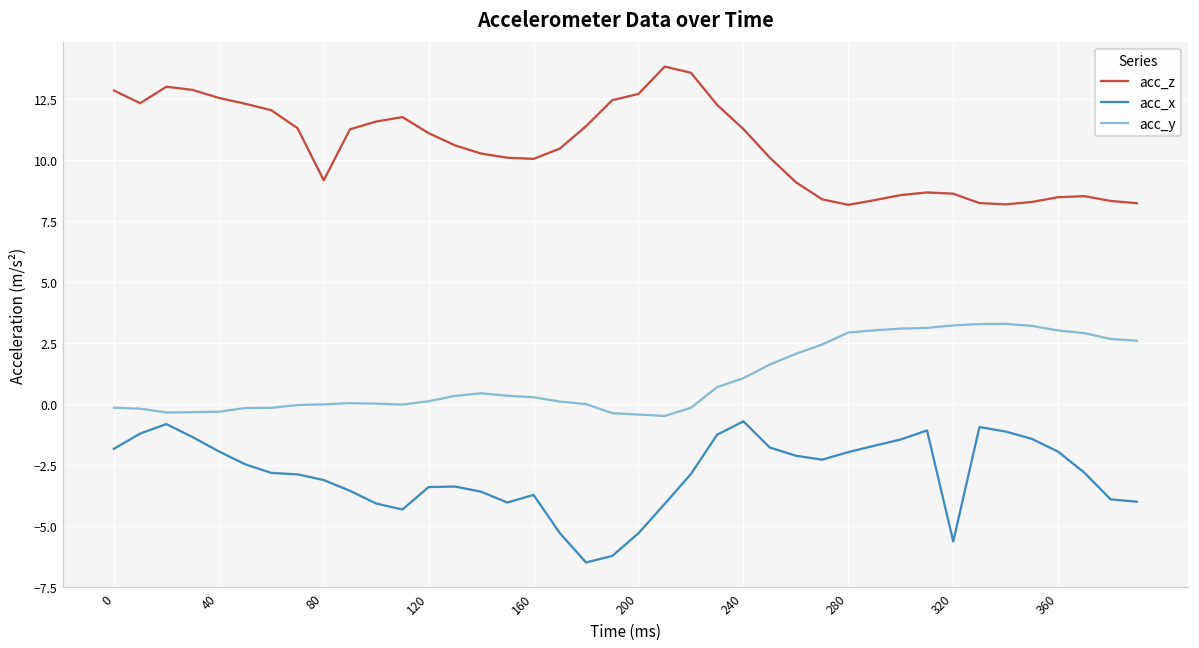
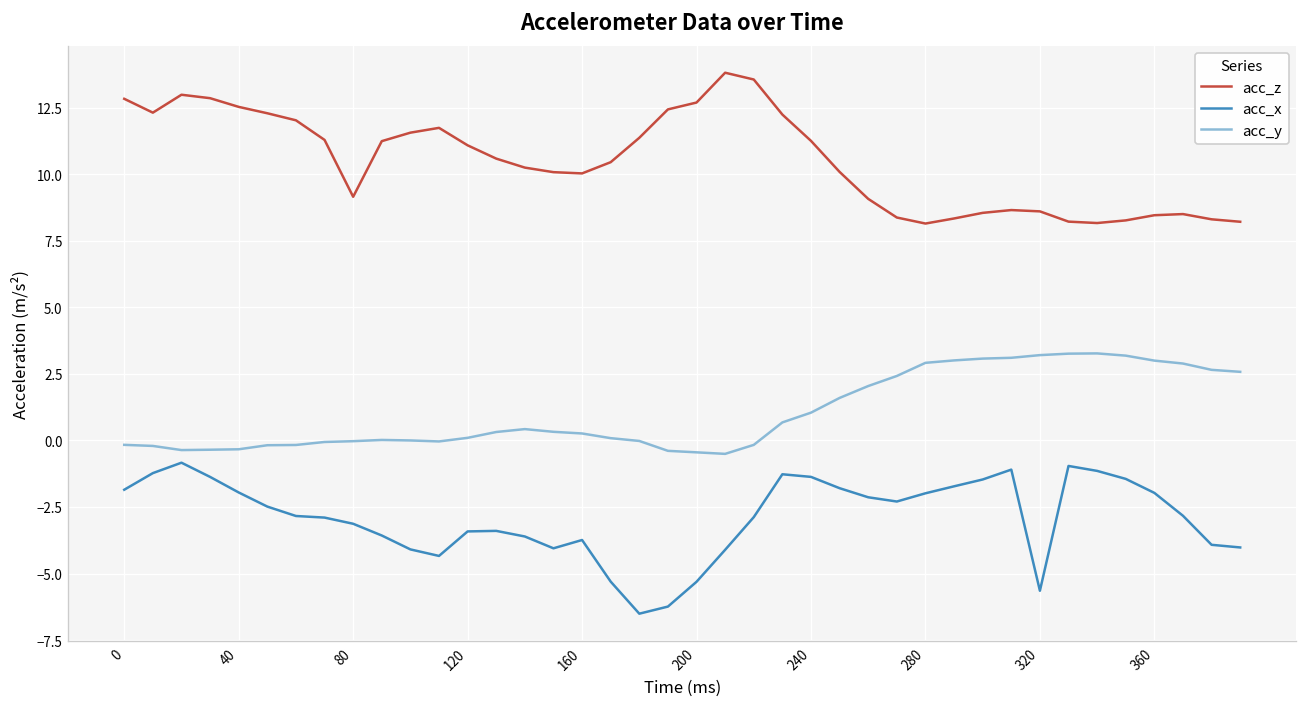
acc_x, 240: -0.7 -> -1.4
